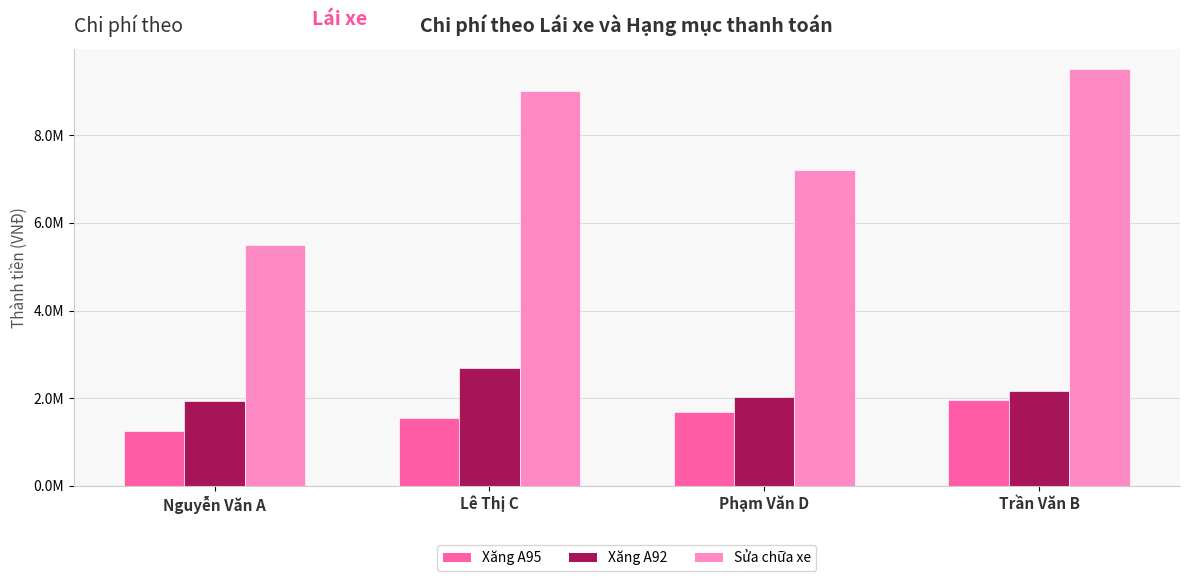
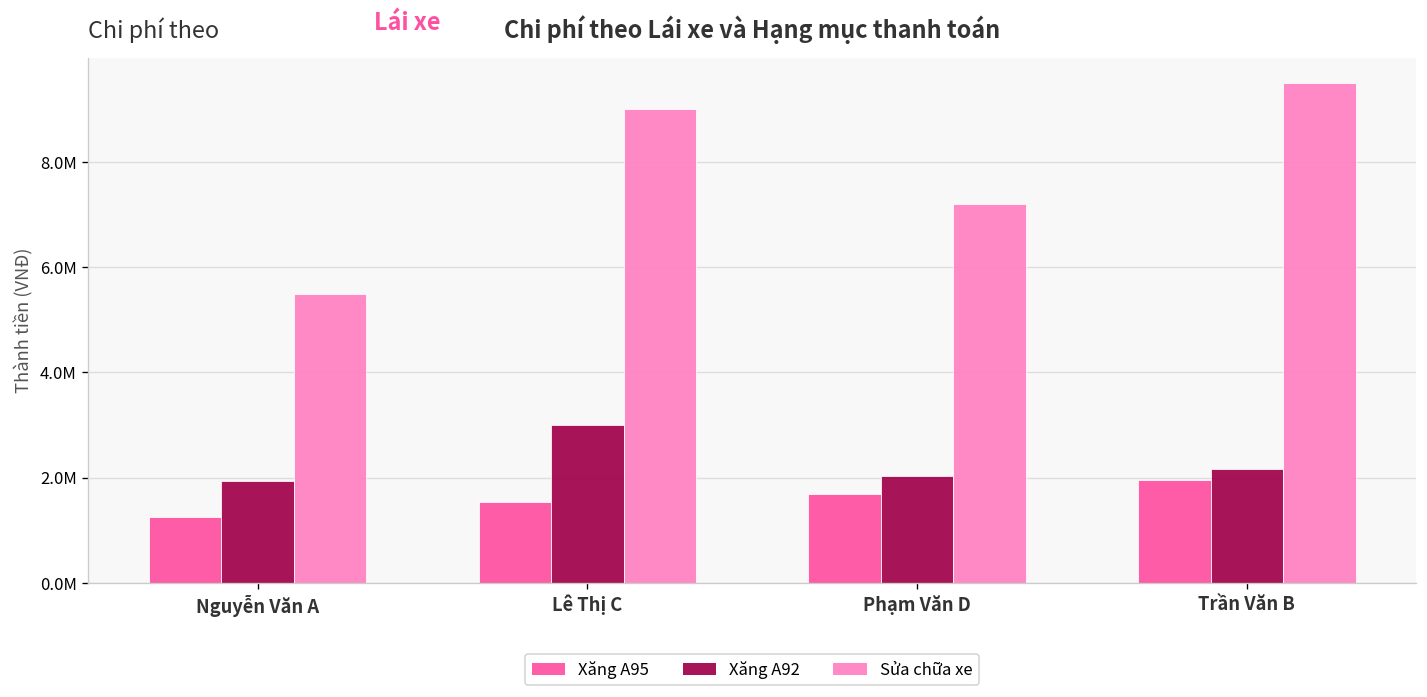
Xăng A92, Lê Thị C: 2700000 -> 3000000
